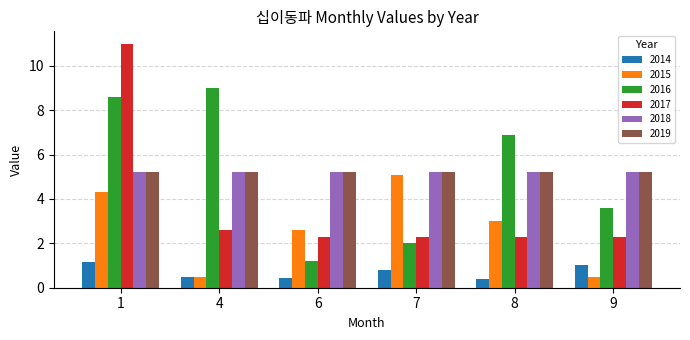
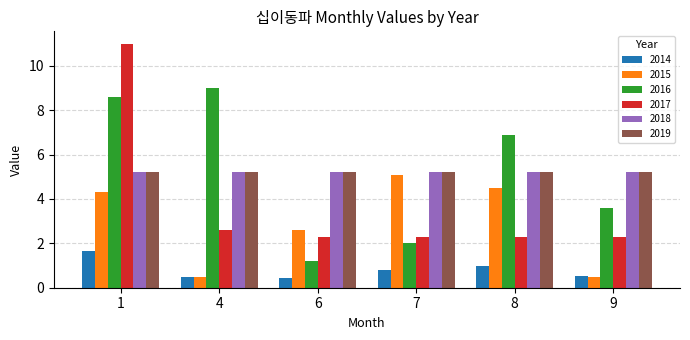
2014, 1: 1.2 -> 1.7
2014, 8: 0.4 -> 1.0
2015, 8: 3.0 -> 4.5
2014, 9: 1.0 -> 0.5
